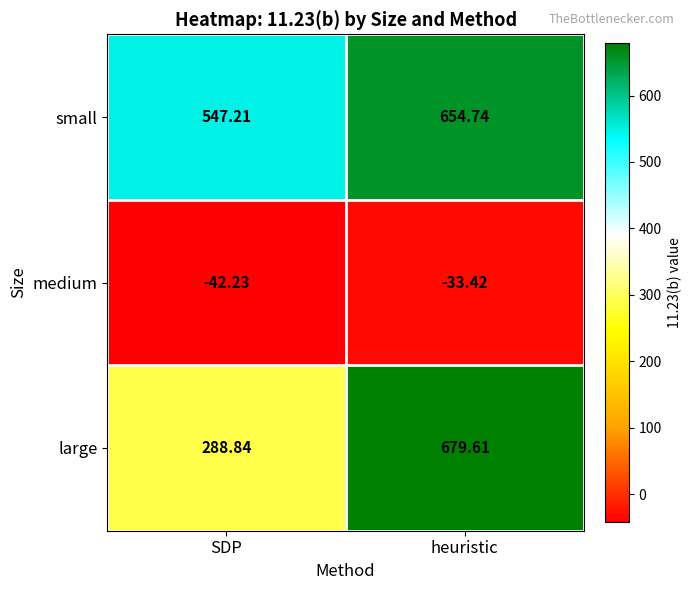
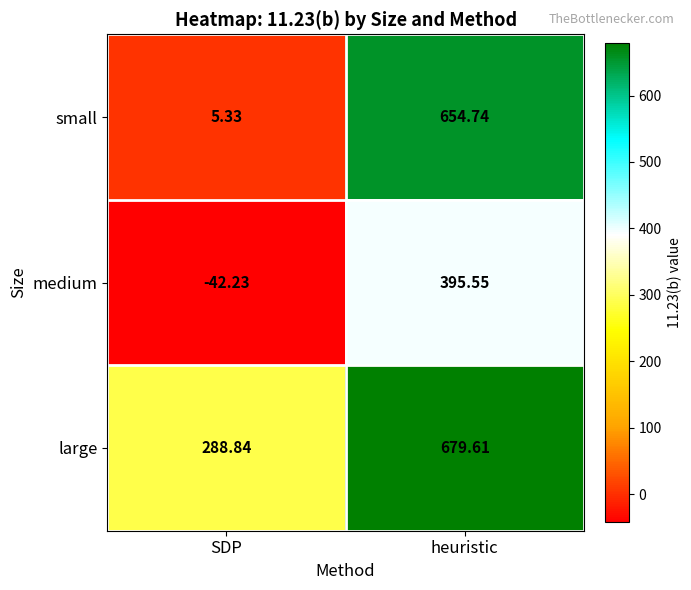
small, SDP: 547.21 -> 5.33
medium, heuristic: -33.42 -> 395.55
